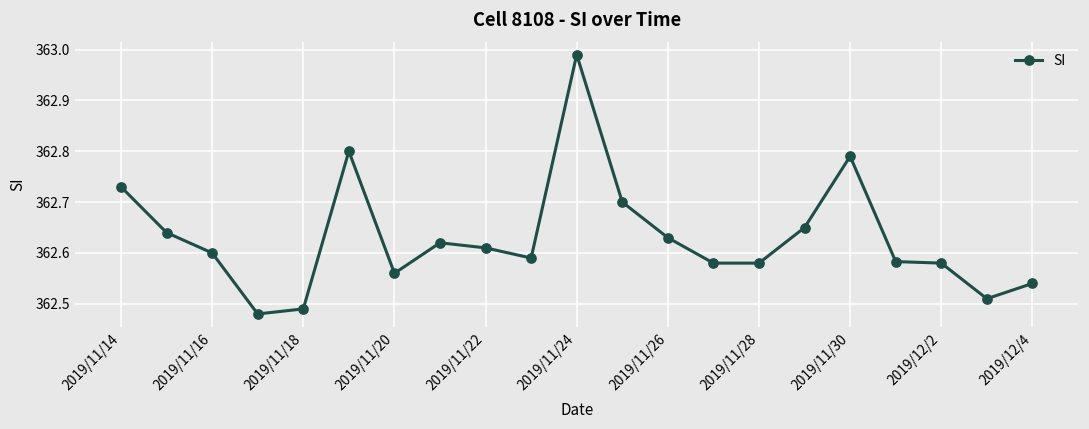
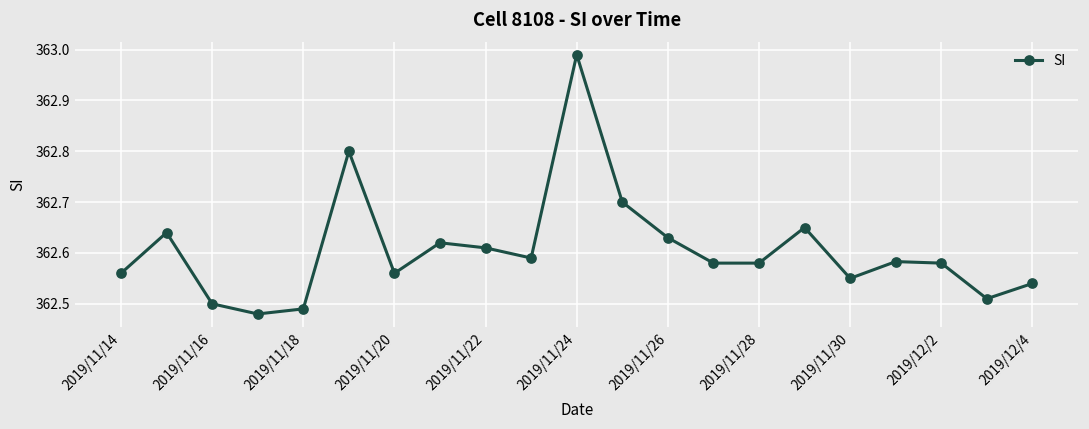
2019/11/14: 362.73 -> 362.56
2019/11/16: 362.6 -> 362.5
2019/11/30: 362.79 -> 362.55
